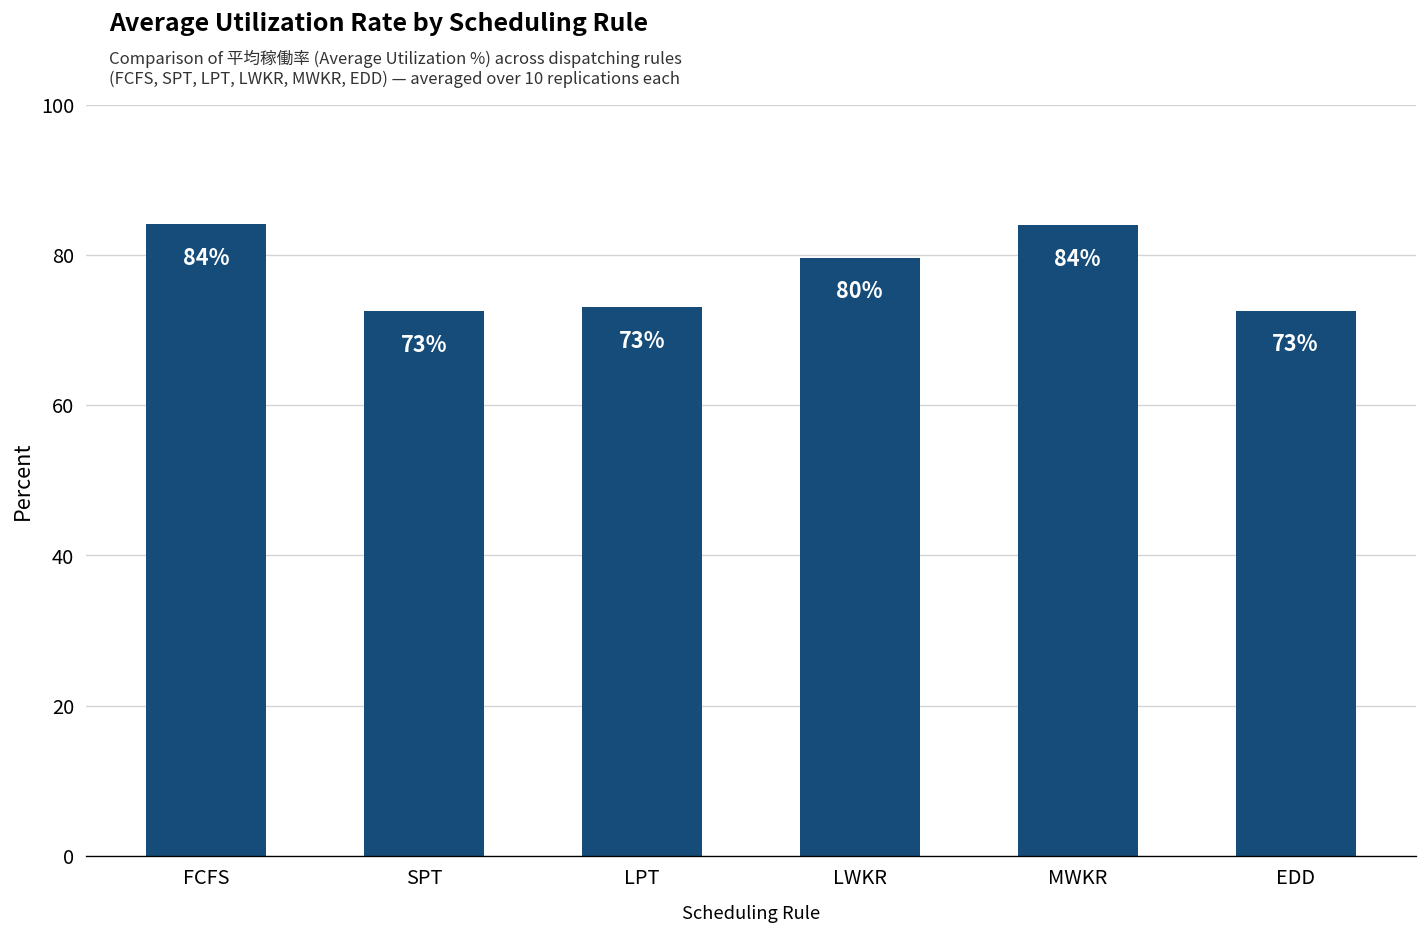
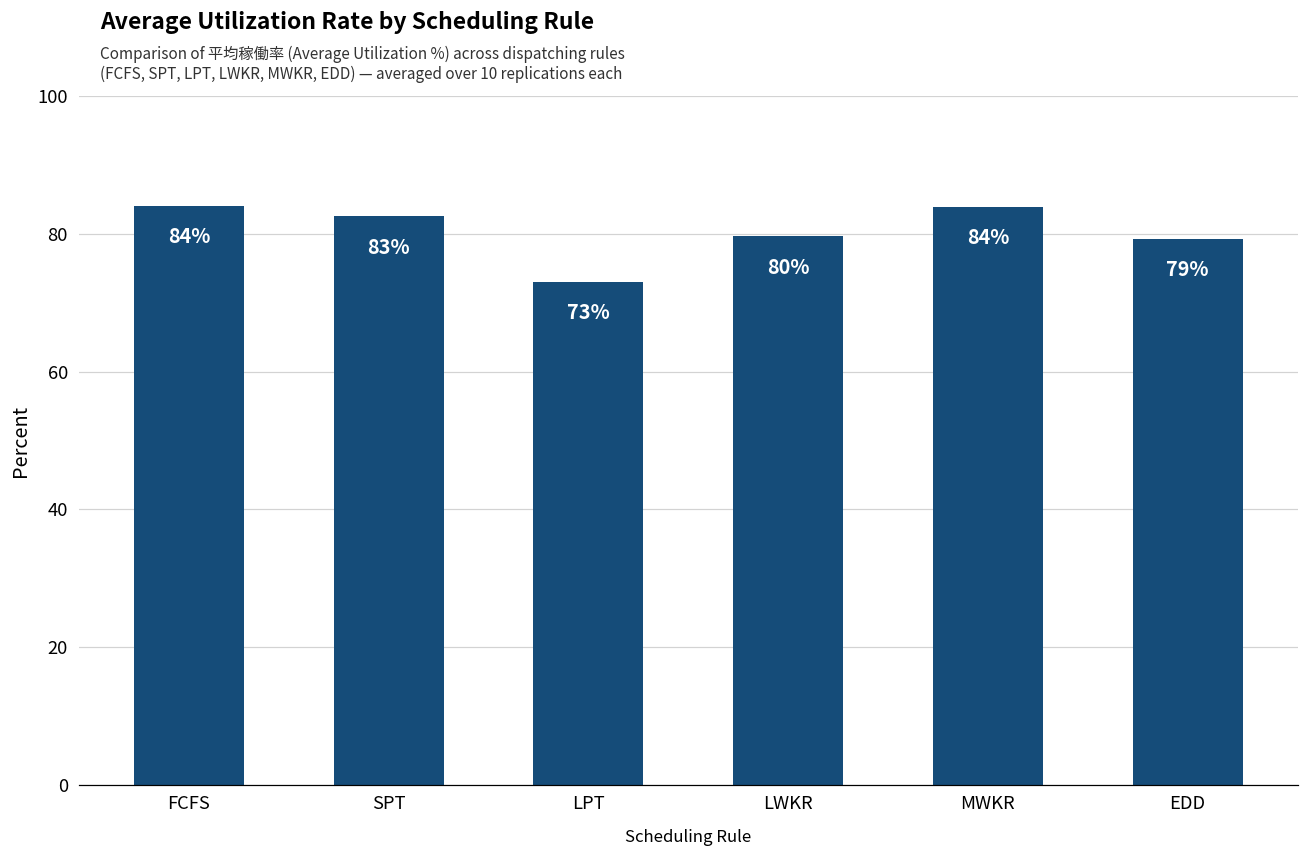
SPT: 73% -> 83%
EDD: 73% -> 79%
